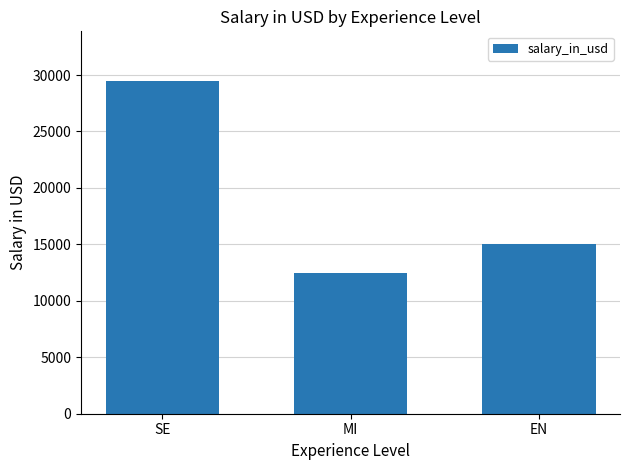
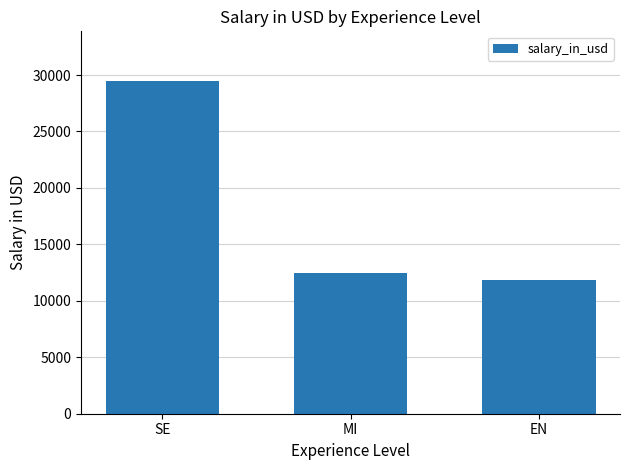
EN: 15000 -> 11800
